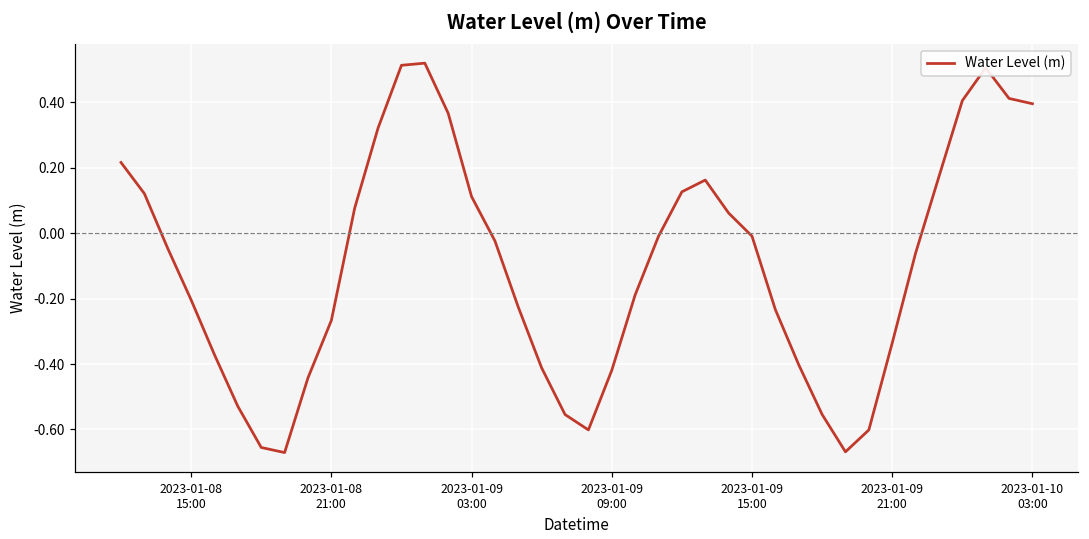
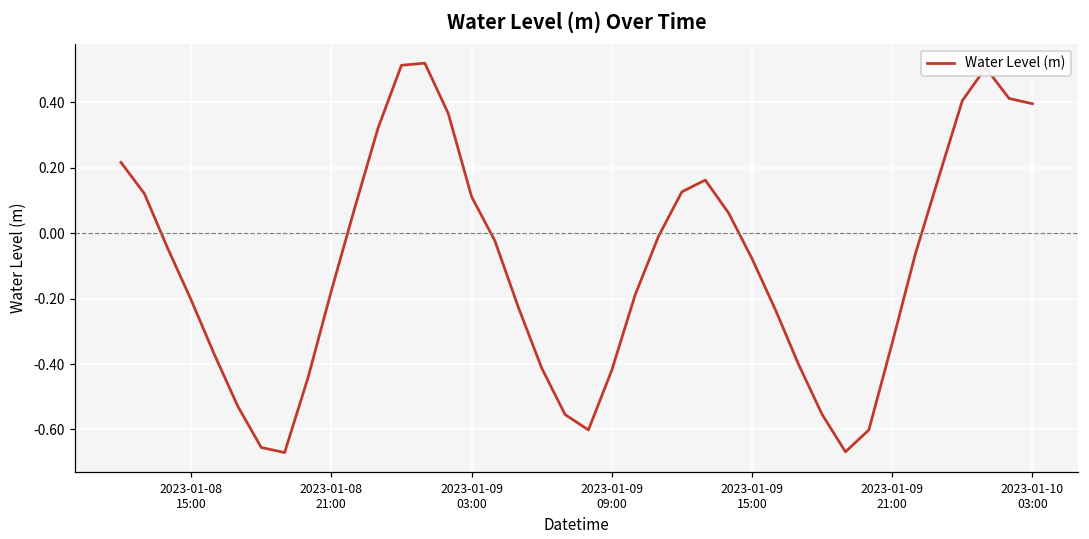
2023-01-08 21:00: -0.27 -> -0.18
2023-01-09 15:00: -0.01 -> -0.08
